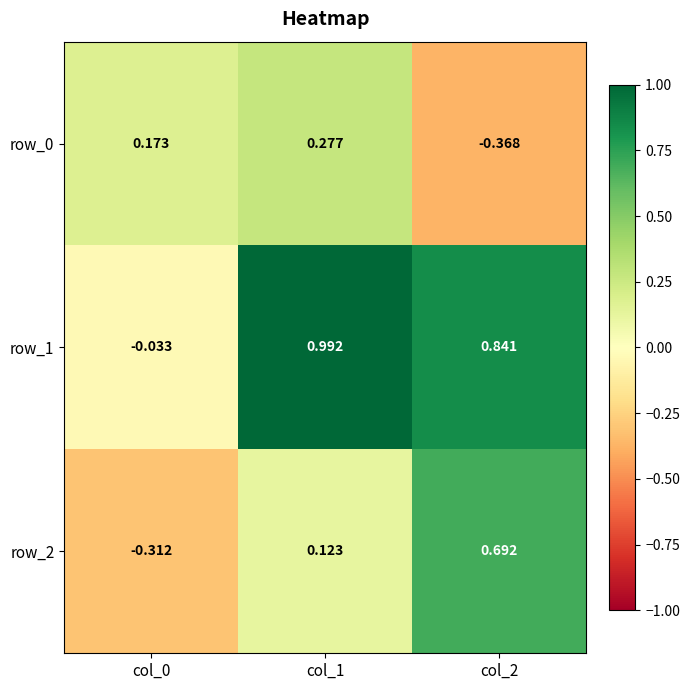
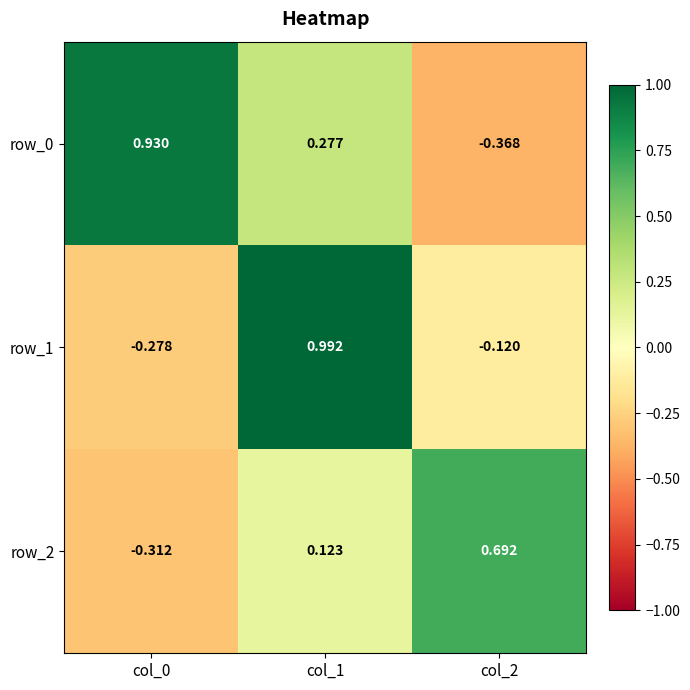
row_0, col_0: 0.173 -> 0.930
row_1, col_0: -0.033 -> -0.278
row_1, col_2: 0.841 -> -0.120
